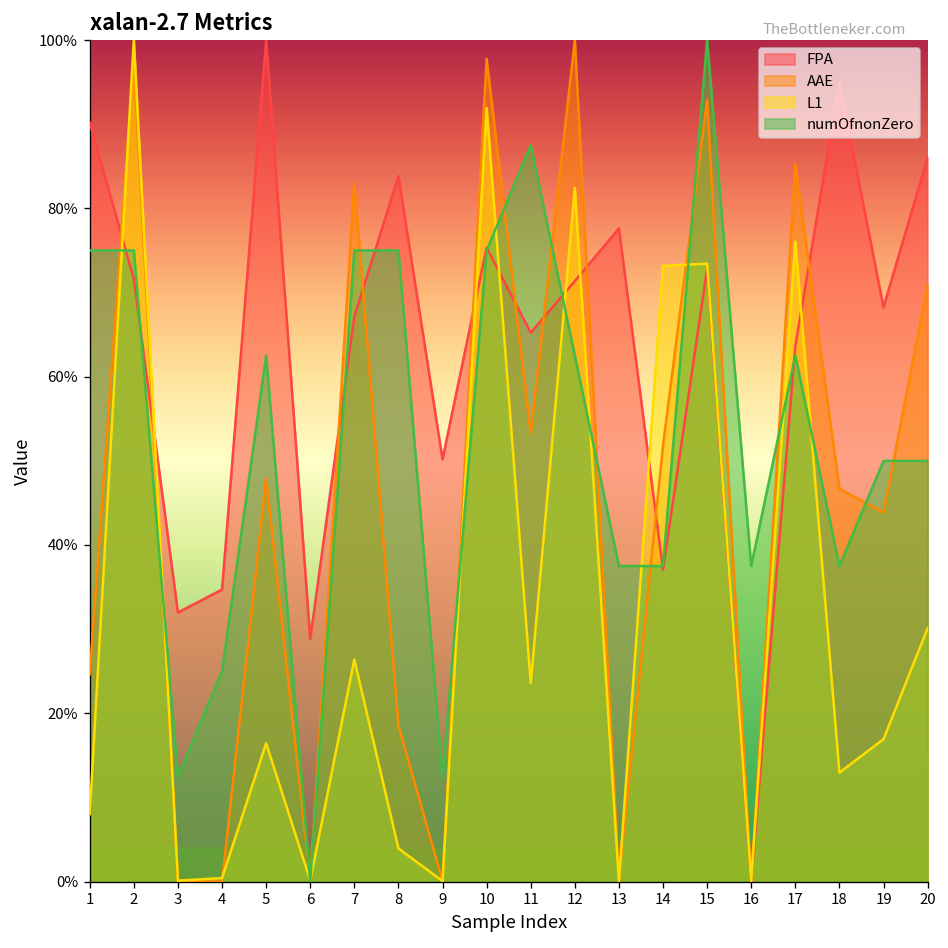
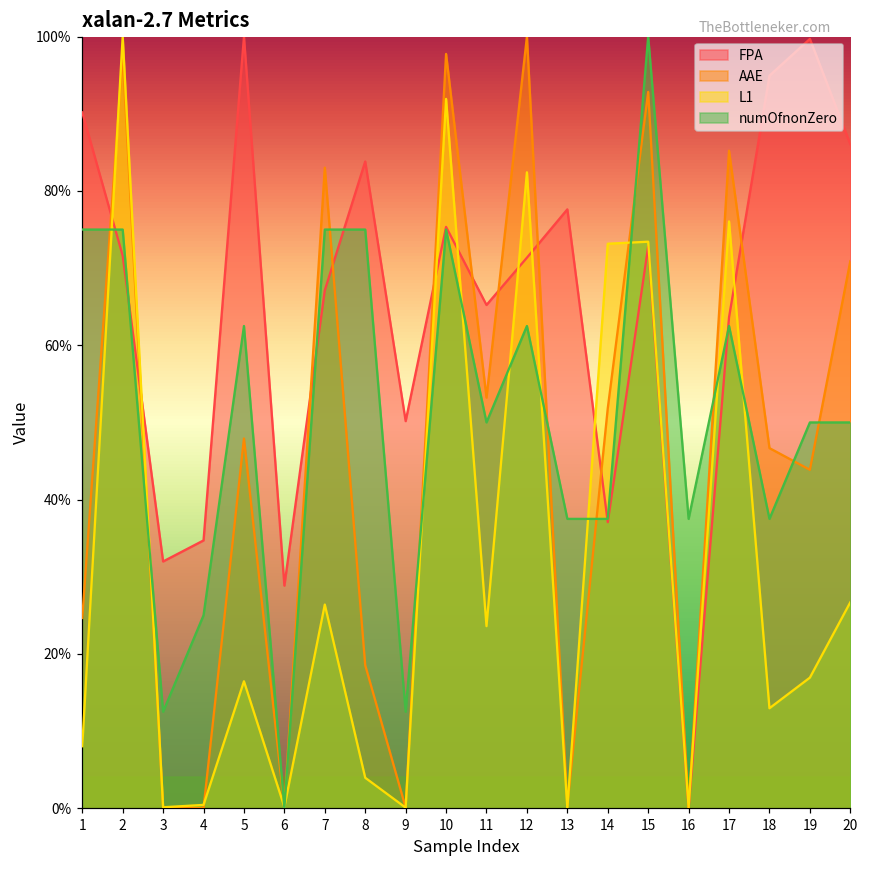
numOfnonZero, 11: 88% -> 50%
FPA, 19: 68% -> 100%
L1, 20: 30% -> 27%
